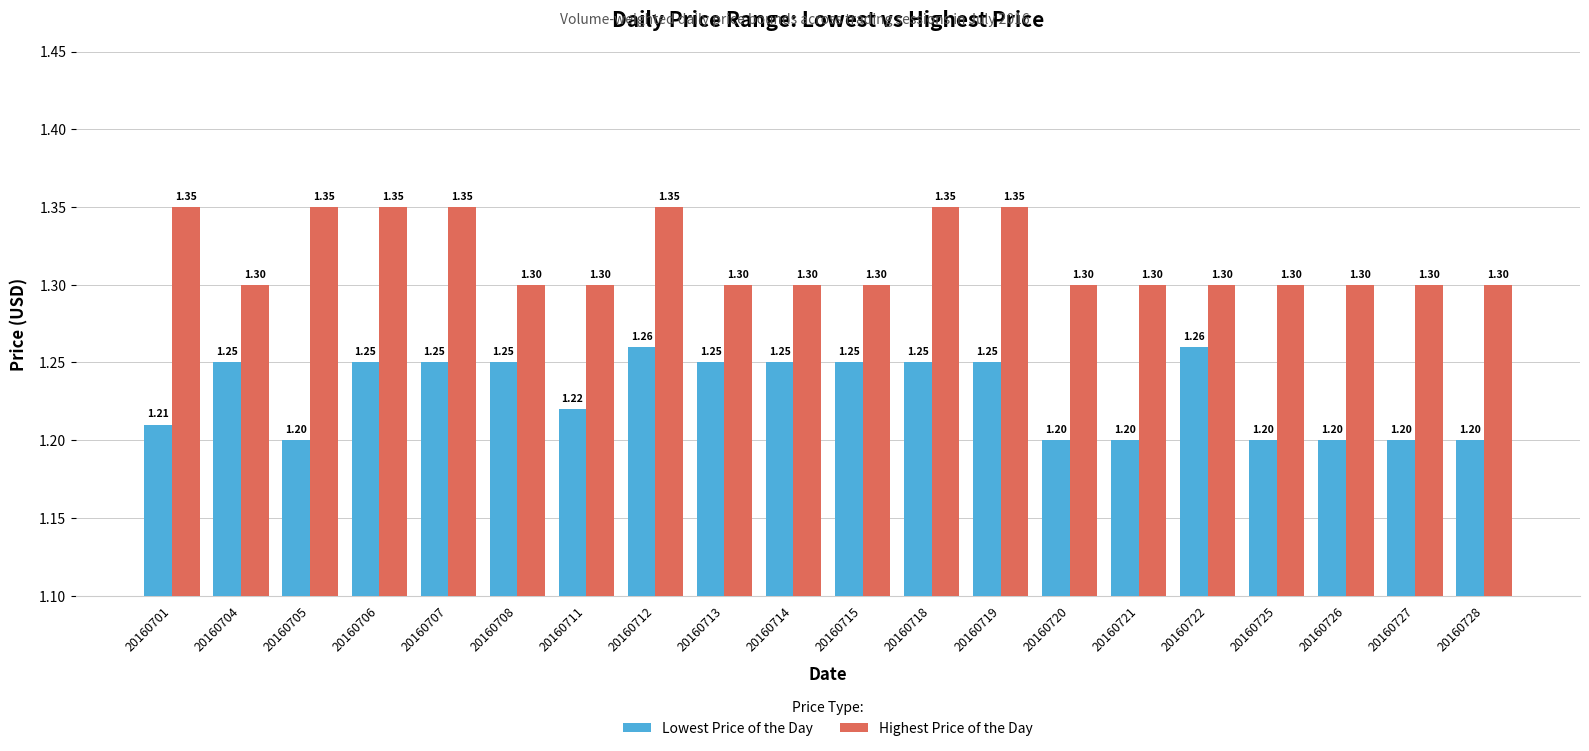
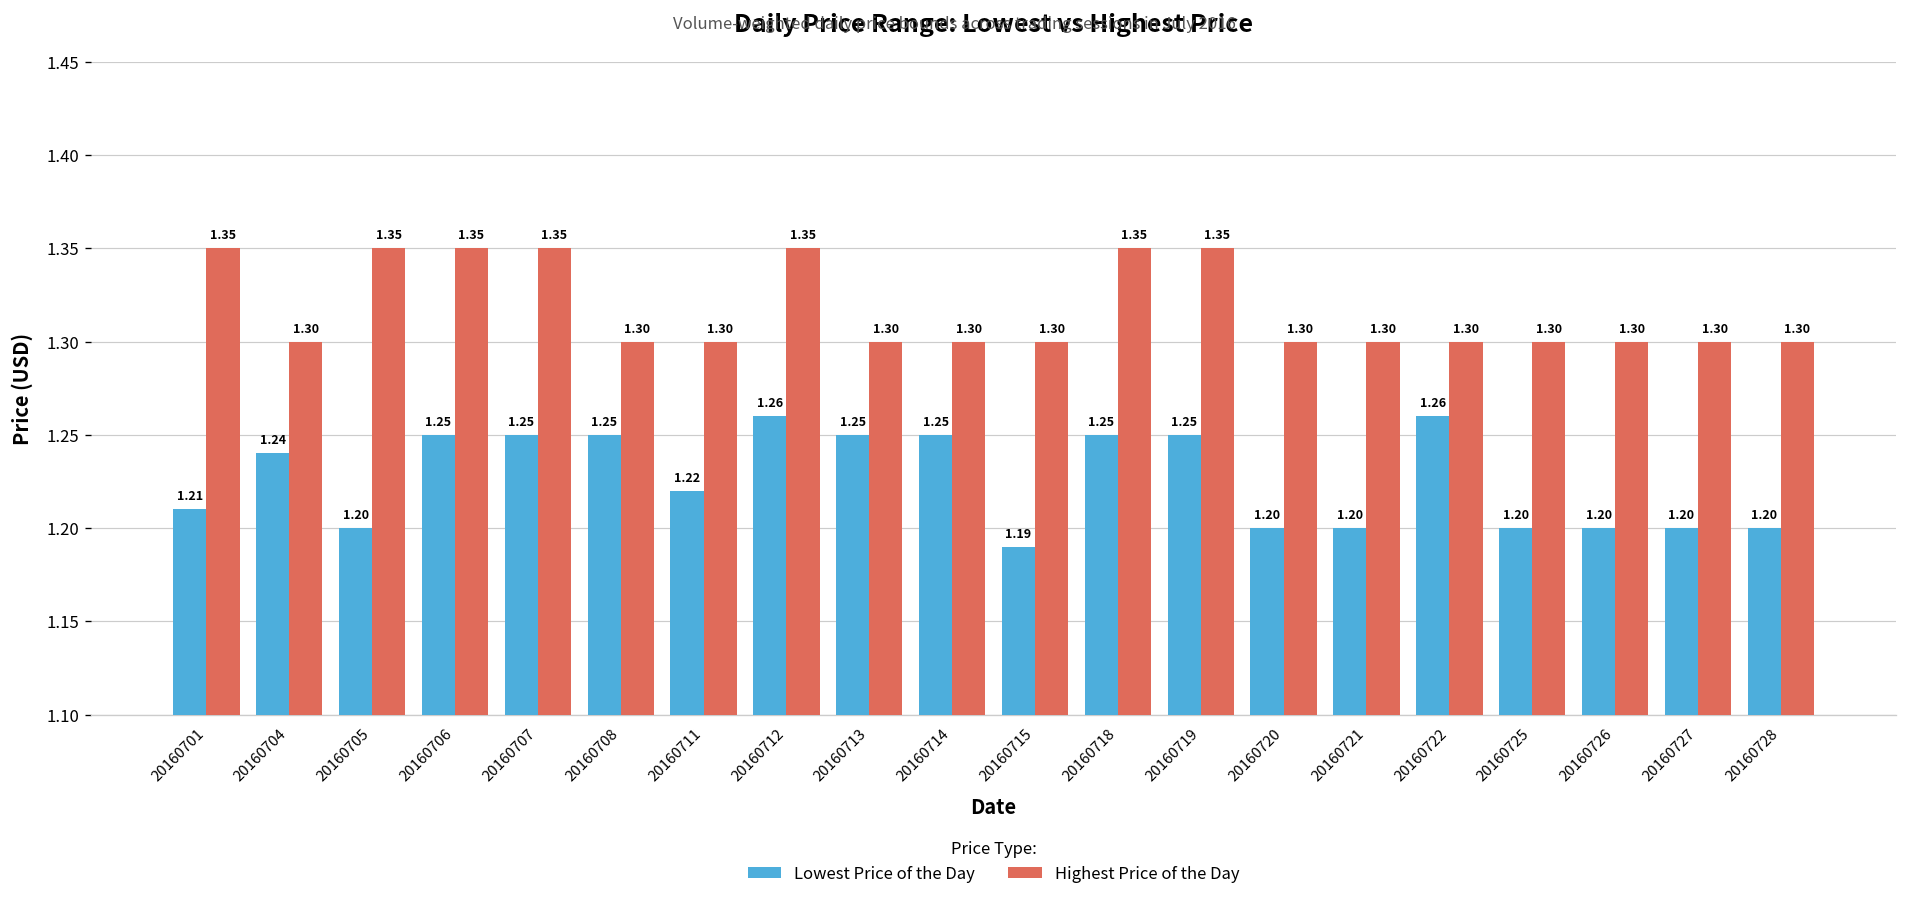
Lowest Price of the Day, 20160704: 1.25 -> 1.24
Lowest Price of the Day, 20160715: 1.25 -> 1.19
